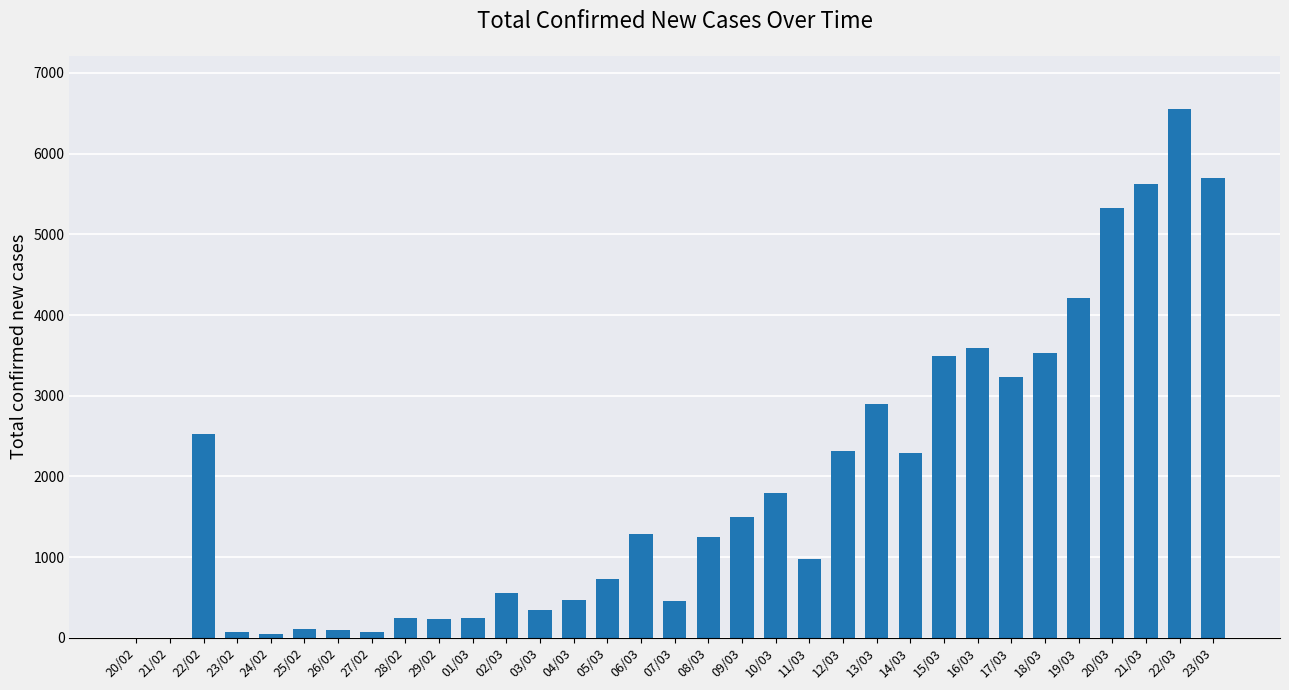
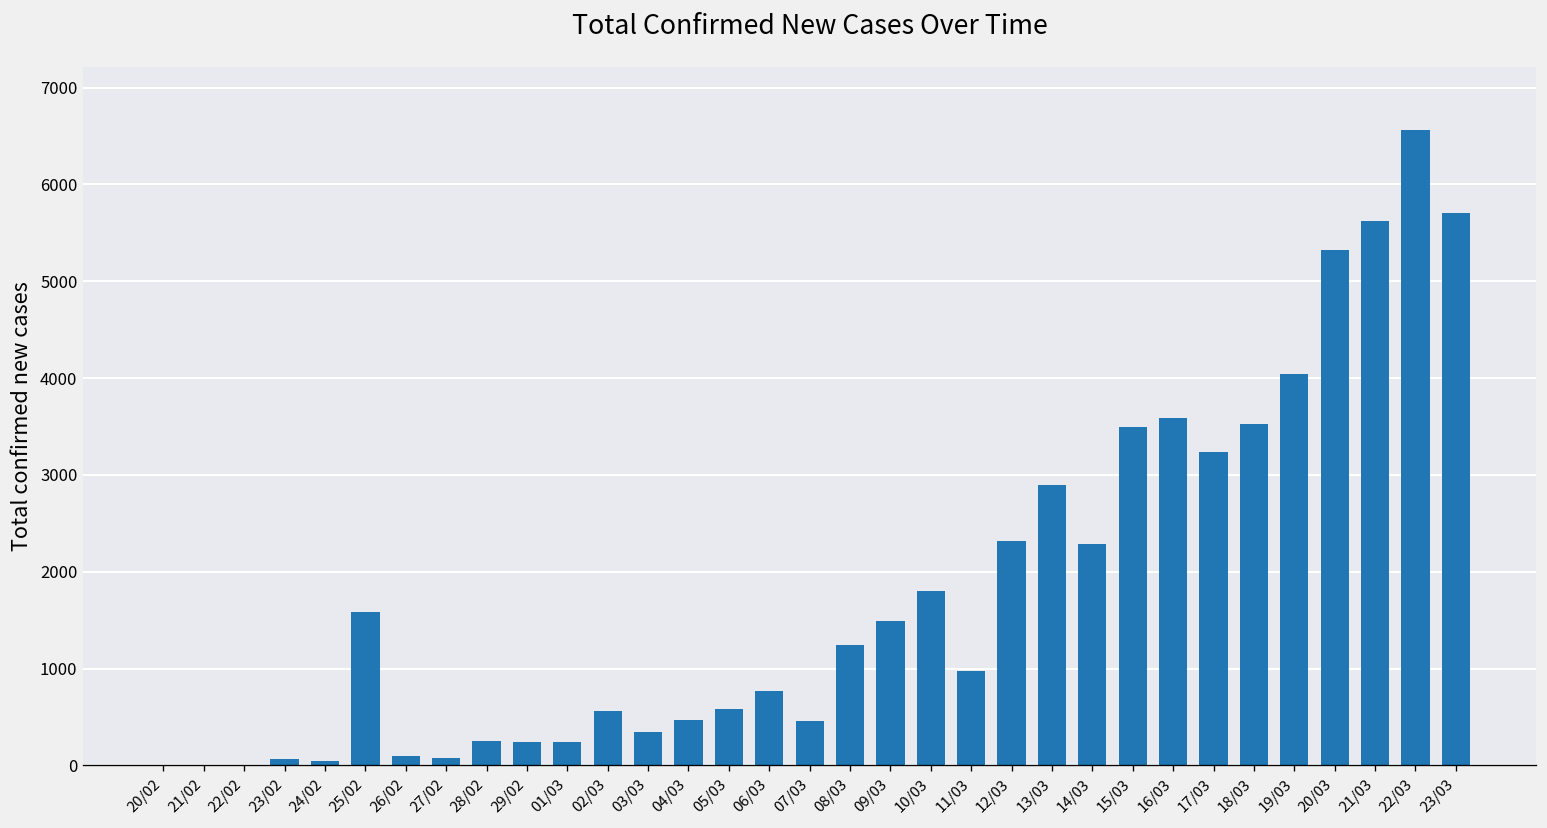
22/02: 2500 -> 0
25/02: 100 -> 1600
05/03: 700 -> 600
06/03: 1300 -> 800
19/03: 4200 -> 4000
